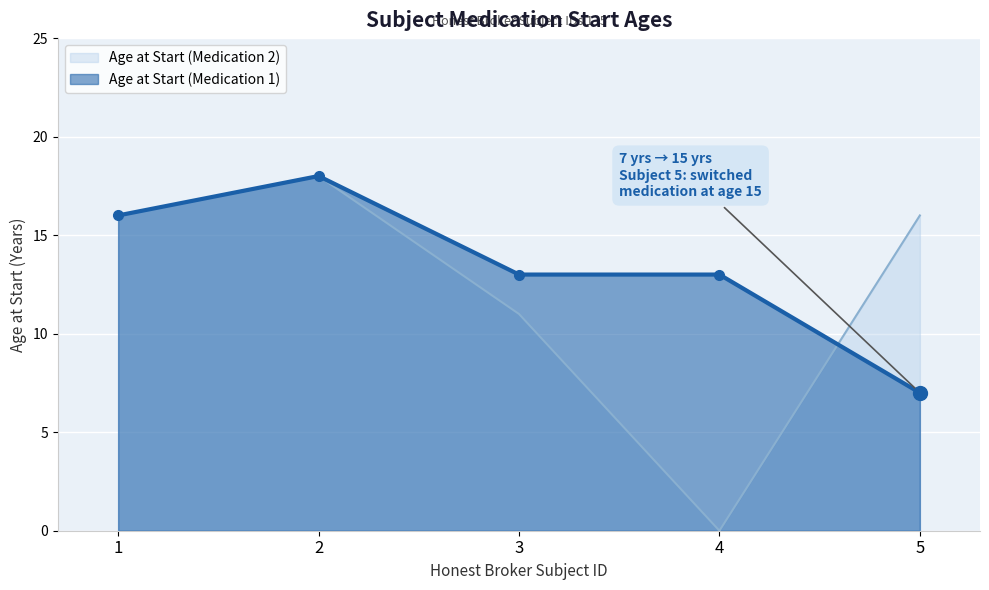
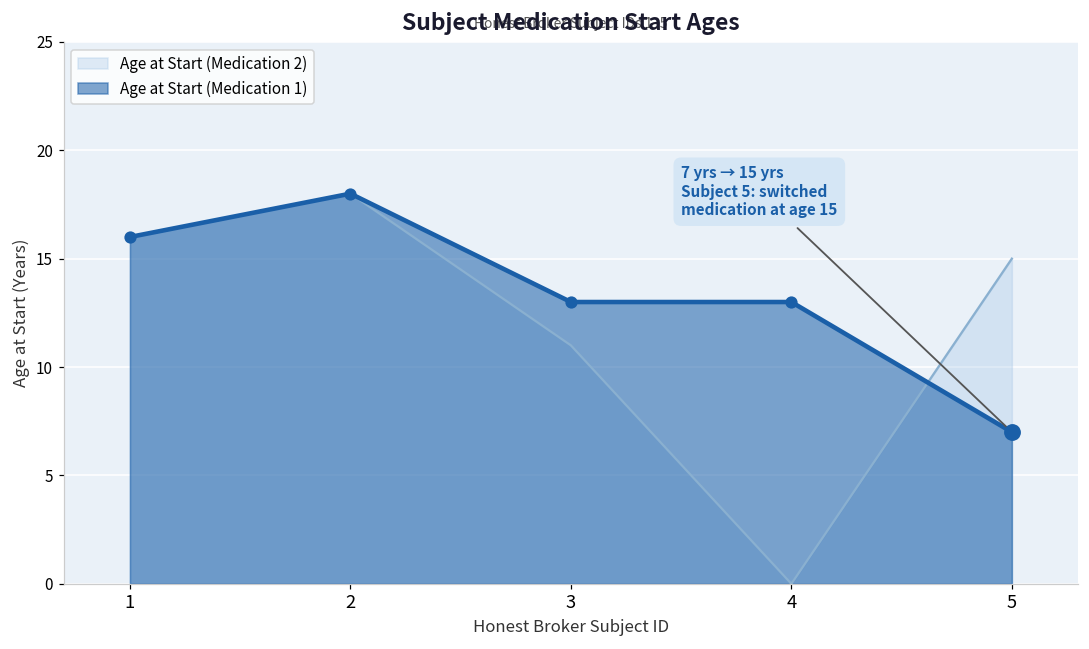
Age at Start (Medication 2), 5: 16 -> 15
